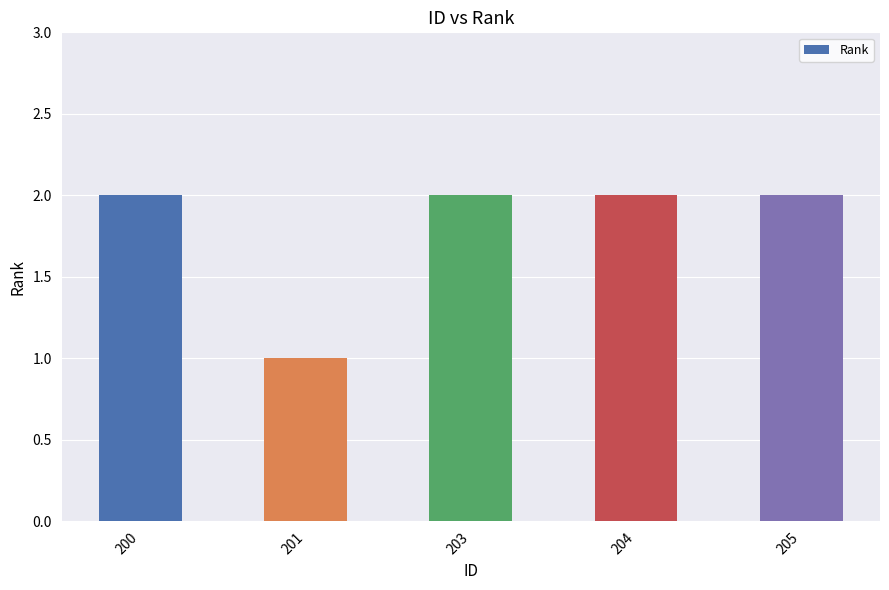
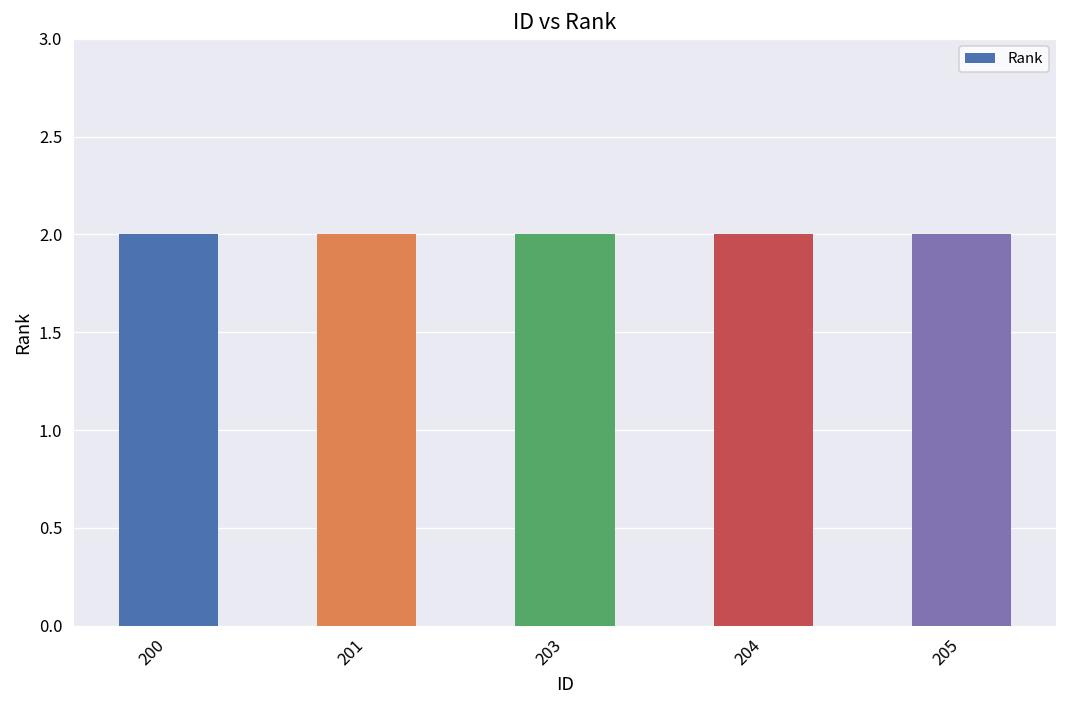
201: 1 -> 2
